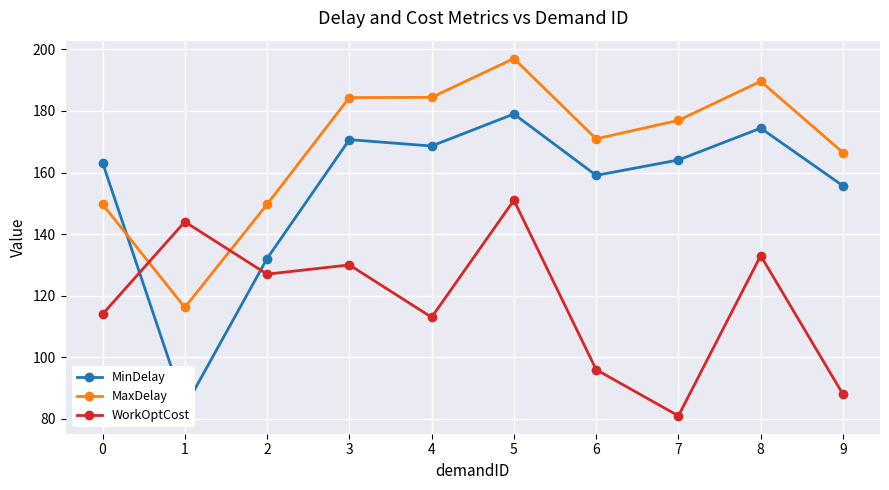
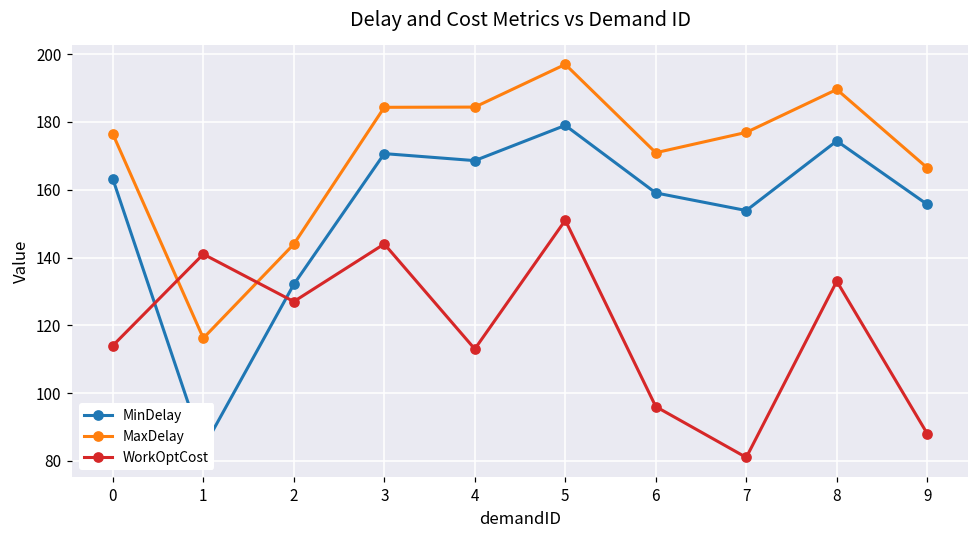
MaxDelay, 0: 150 -> 176
WorkOptCost, 1: 144 -> 141
MaxDelay, 2: 150 -> 144
WorkOptCost, 3: 130 -> 144
MinDelay, 7: 164 -> 154
